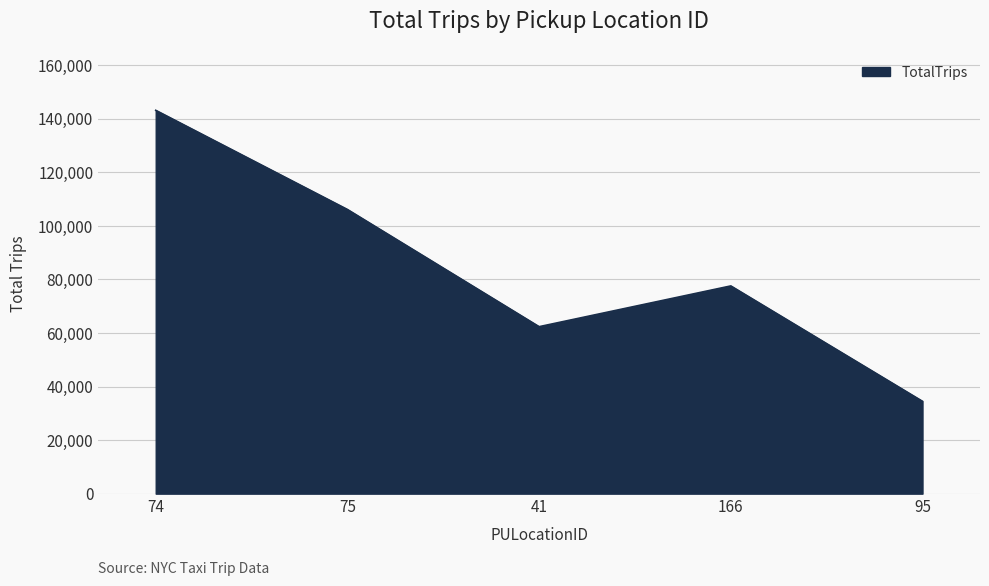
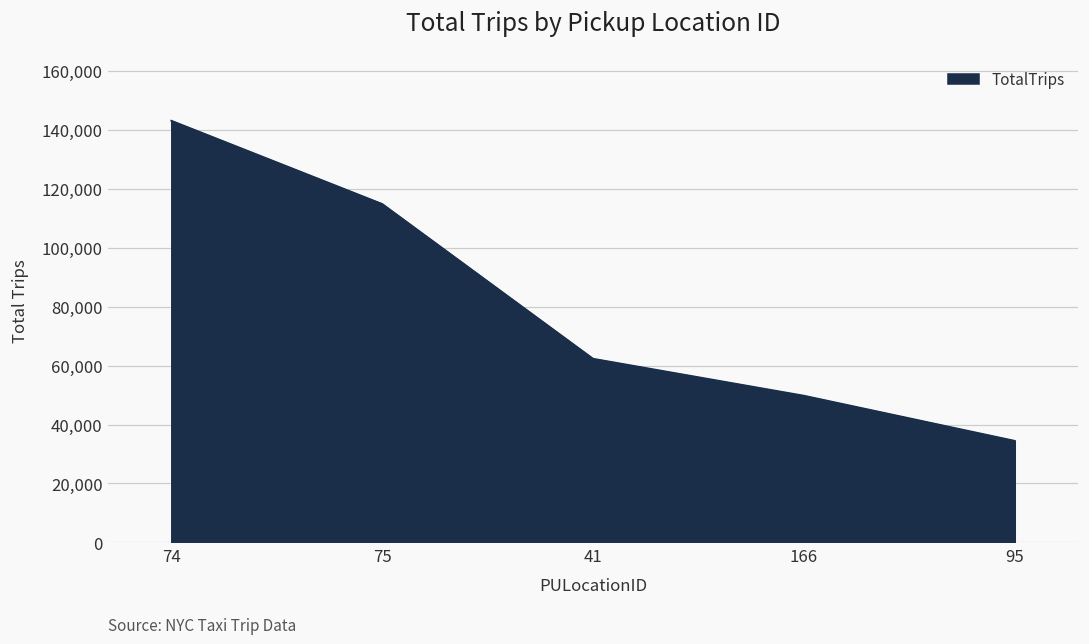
75: 106,000 -> 115,000
166: 78,000 -> 50,000
